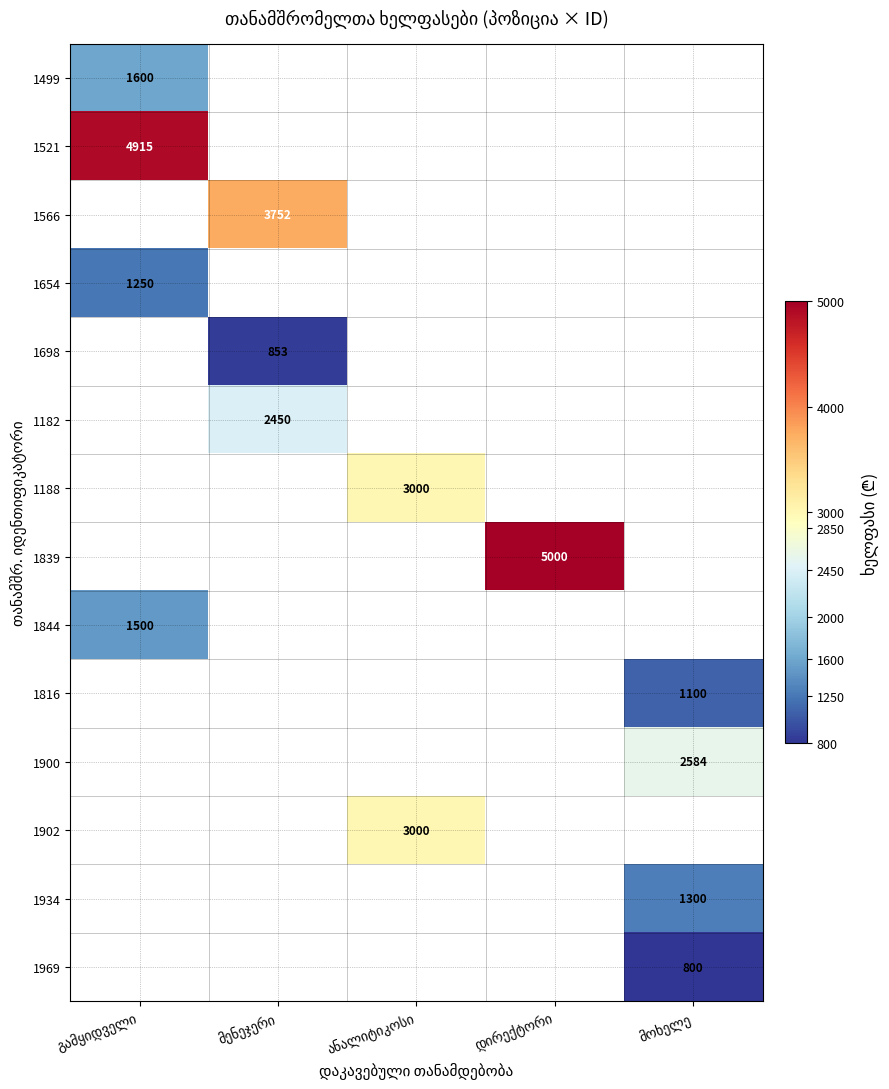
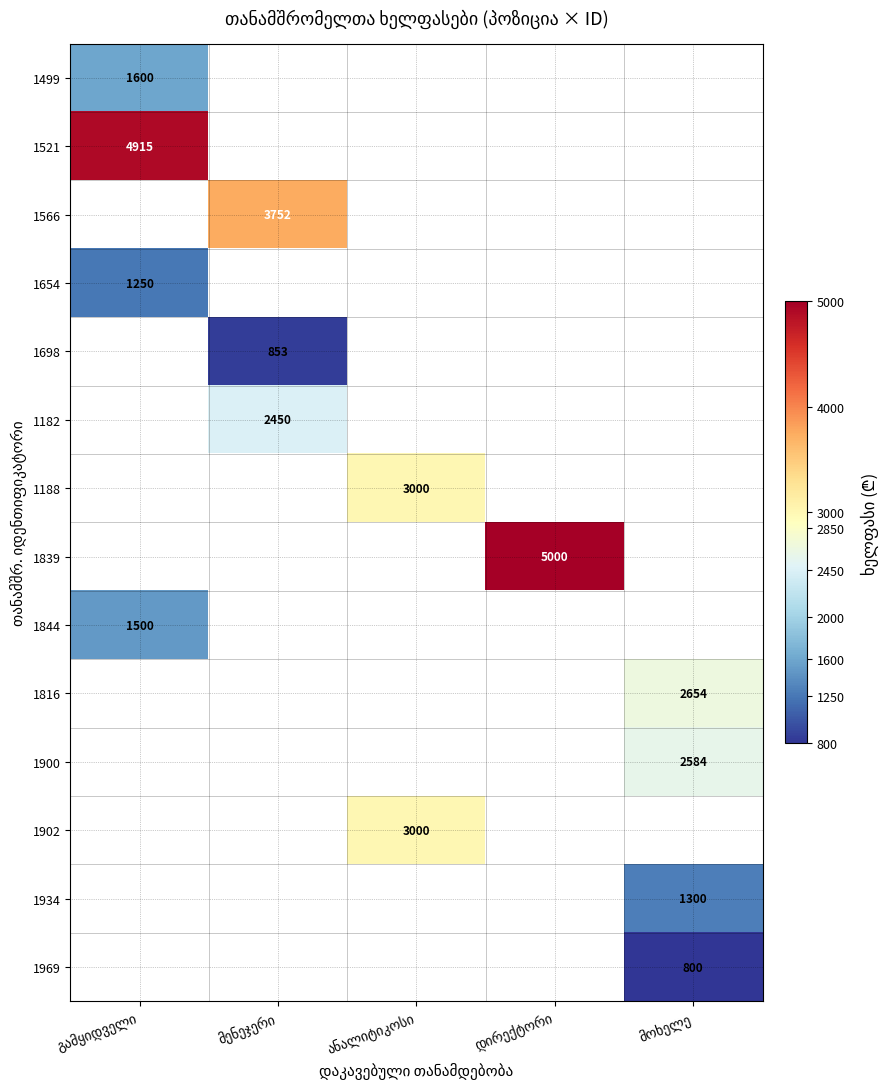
1816, მოხელე: 1100 -> 2654
